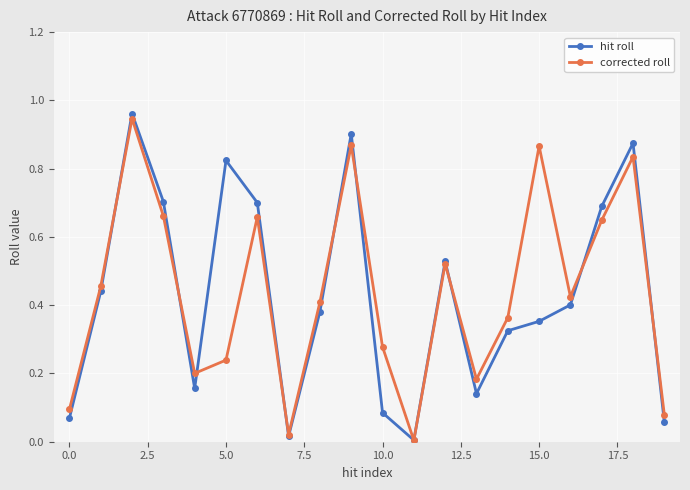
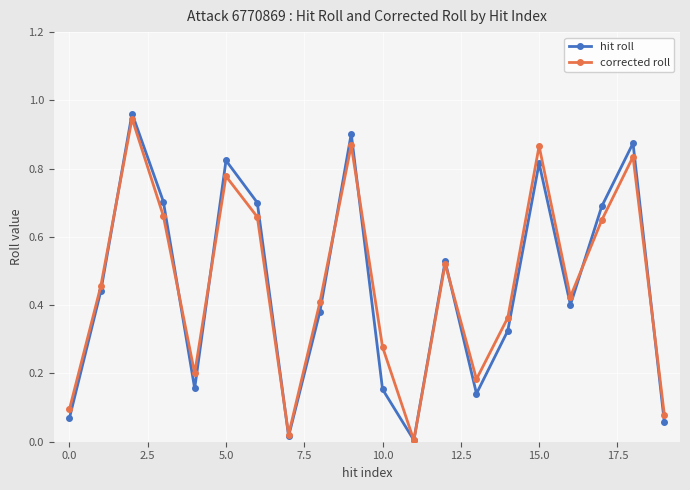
corrected roll, 5.0: 0.24 -> 0.78
hit roll, 10.0: 0.08 -> 0.15
hit roll, 15.0: 0.35 -> 0.82
